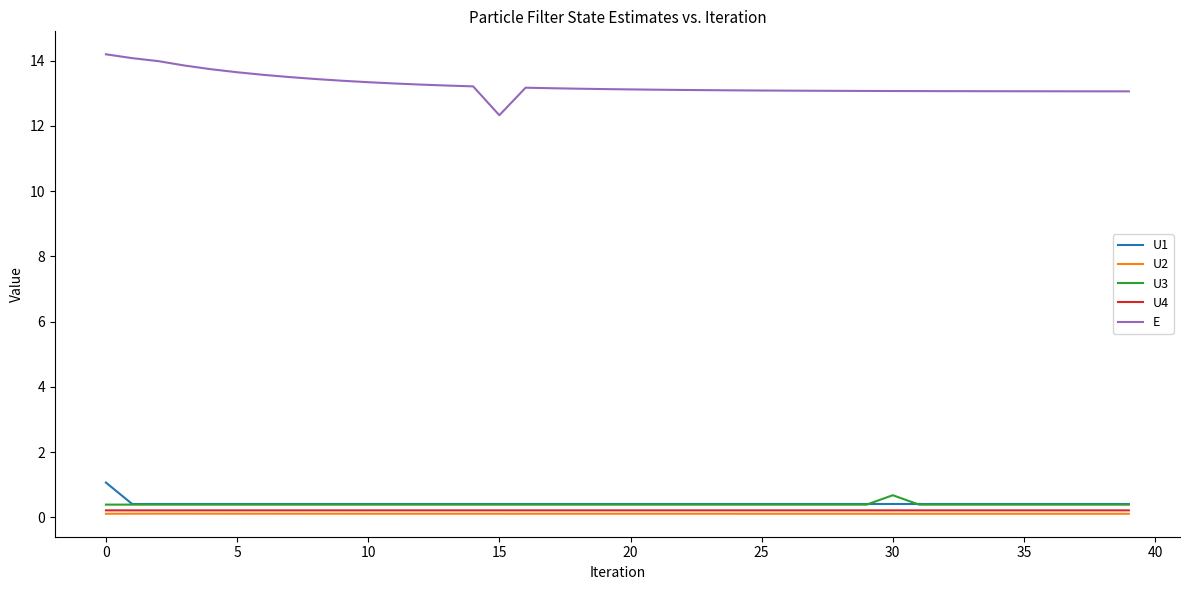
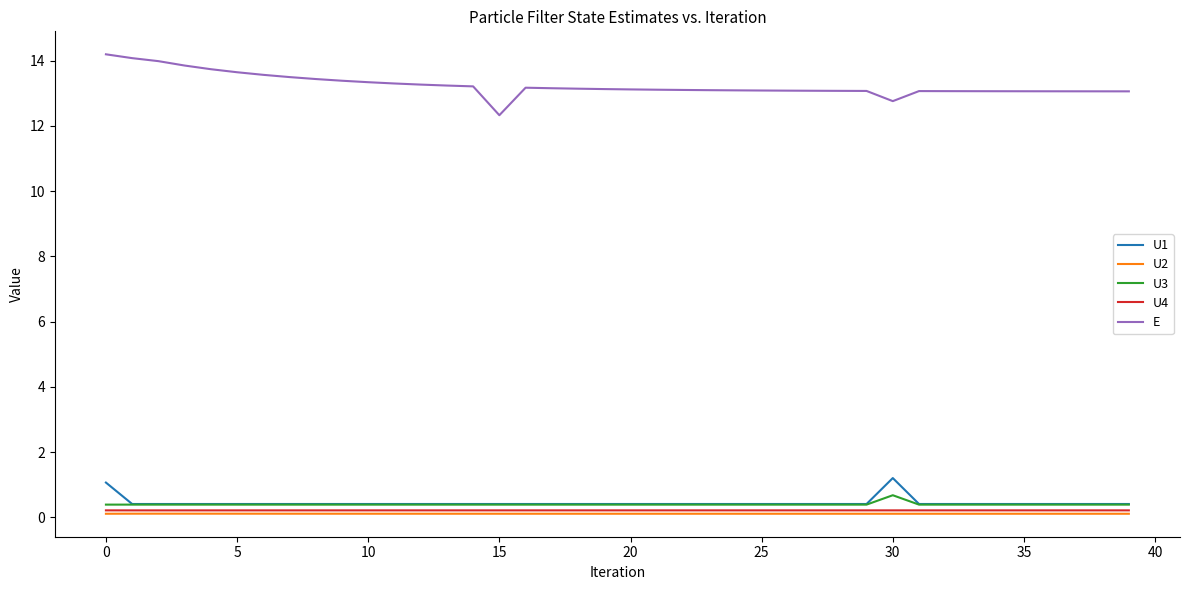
U1, 30: 0.4 -> 1.2
E, 30: 13.1 -> 12.8
